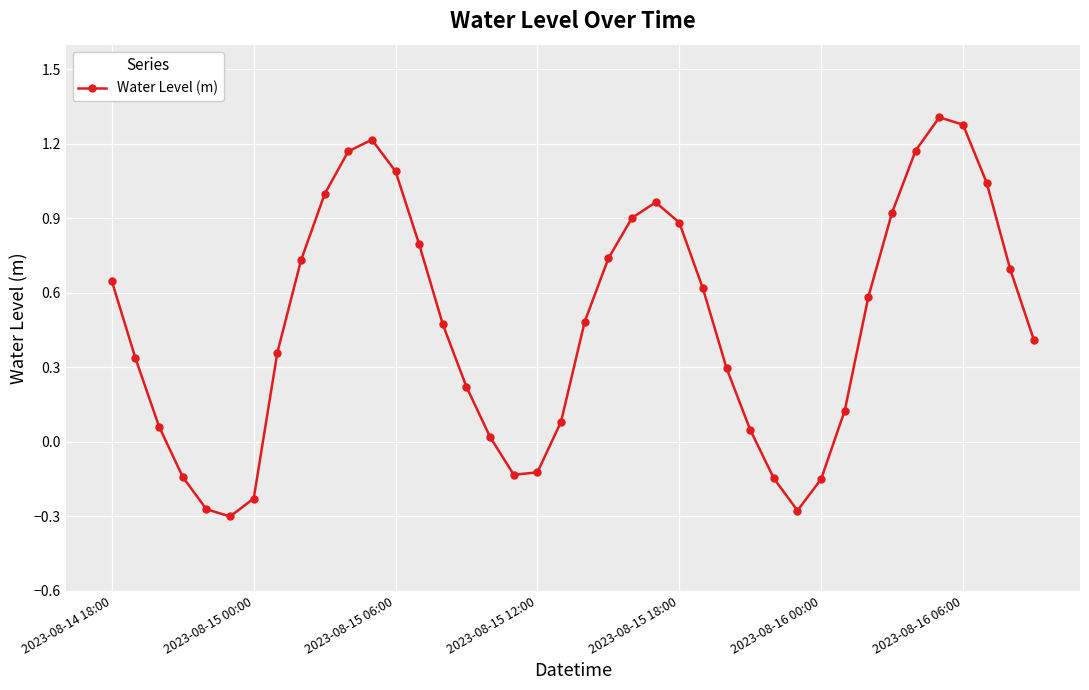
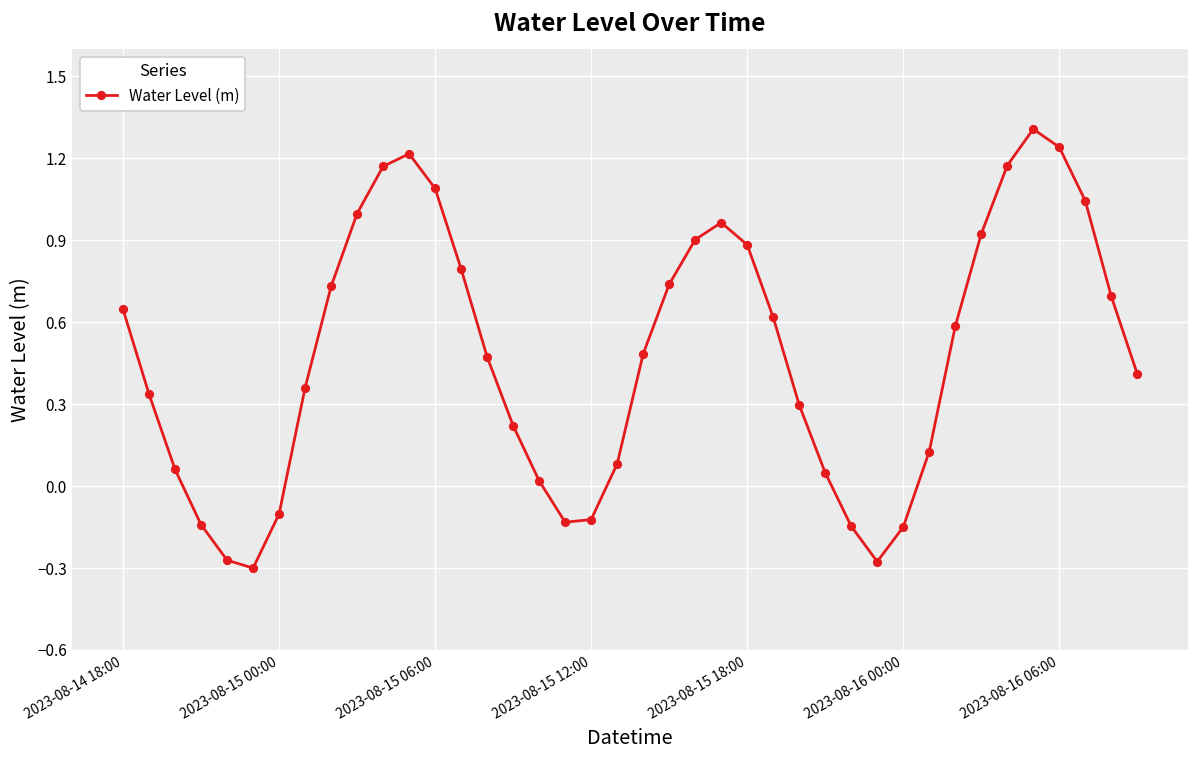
2023-08-15 00:00: -0.23 -> -0.10
2023-08-16 06:00: 1.28 -> 1.24
